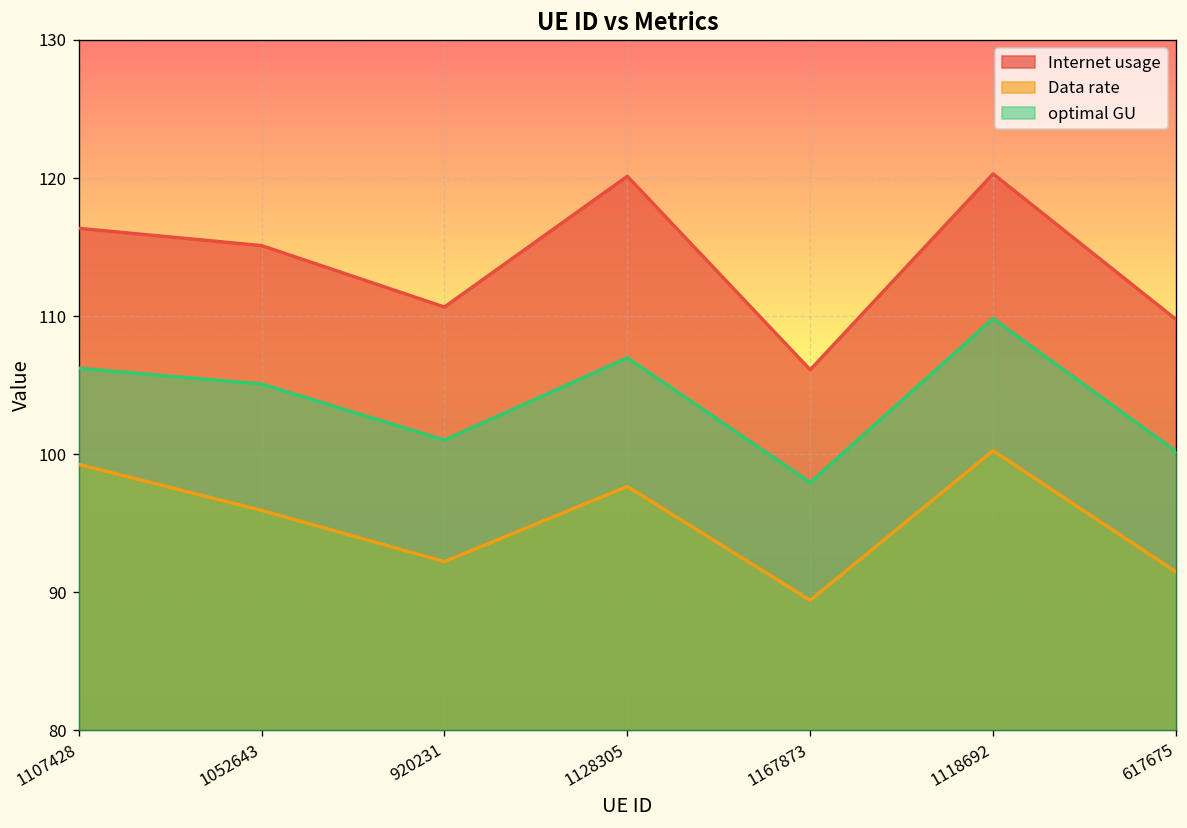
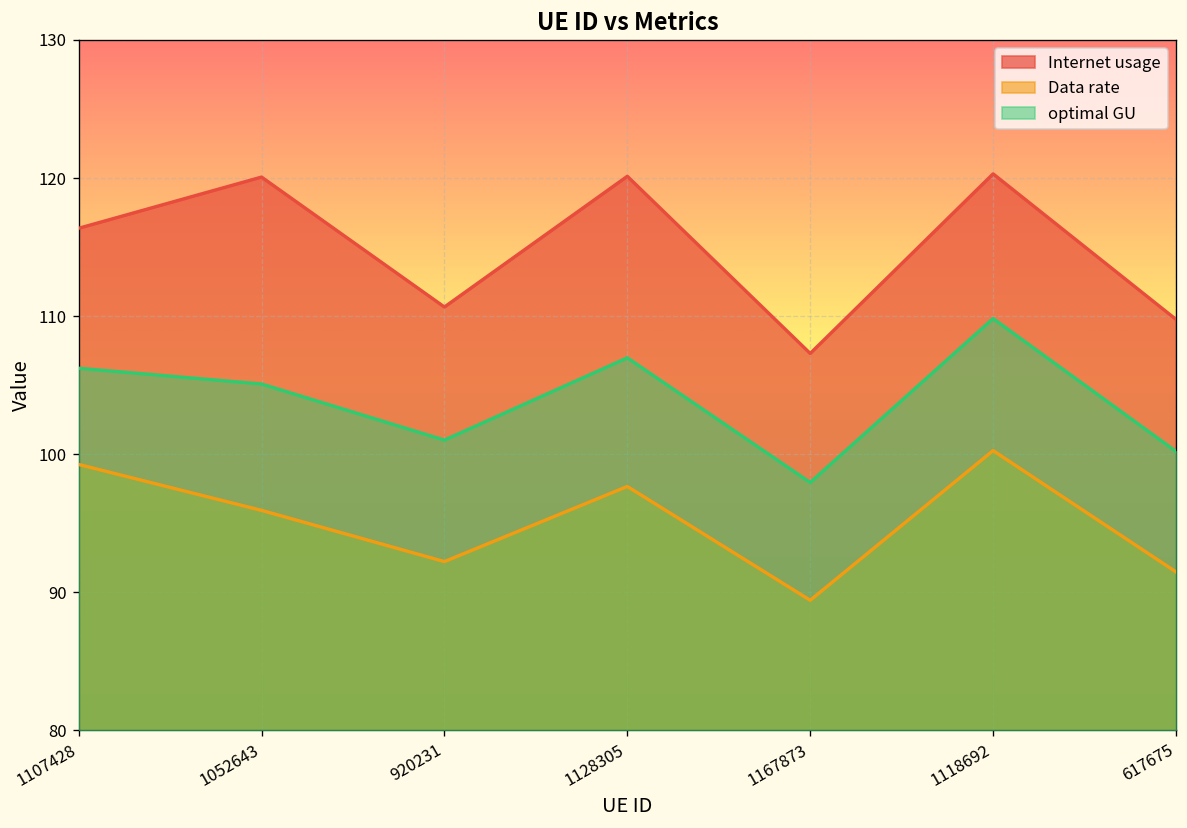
Internet usage, 1052643: 115.1 -> 120.1
Internet usage, 1167873: 106.1 -> 107.3
